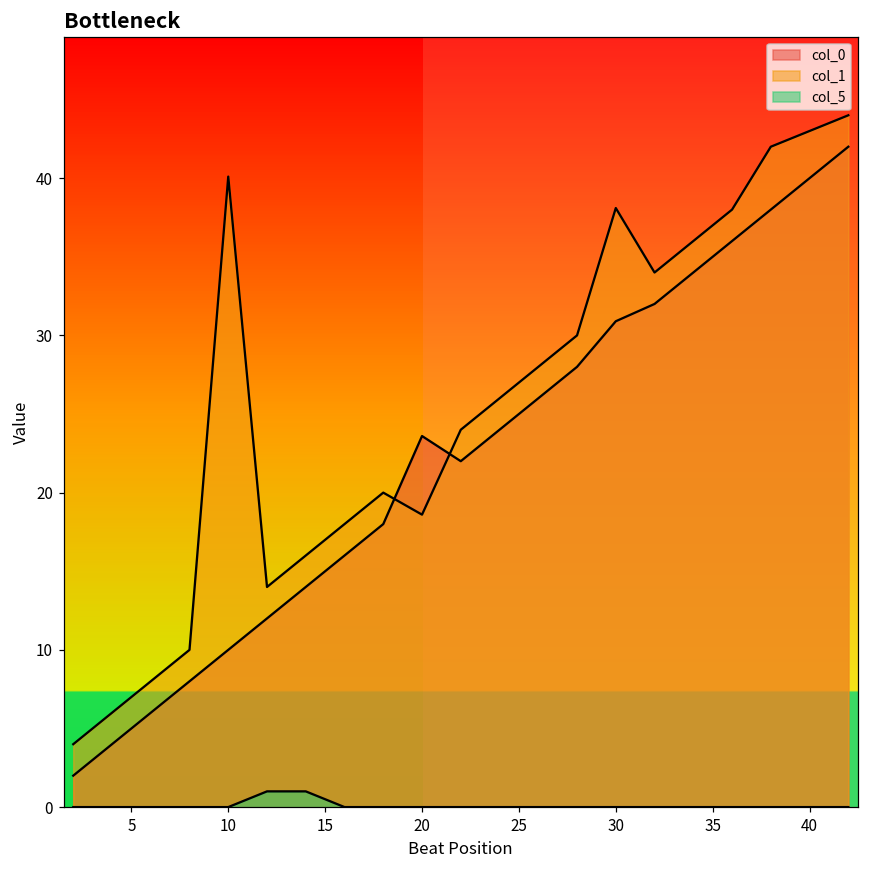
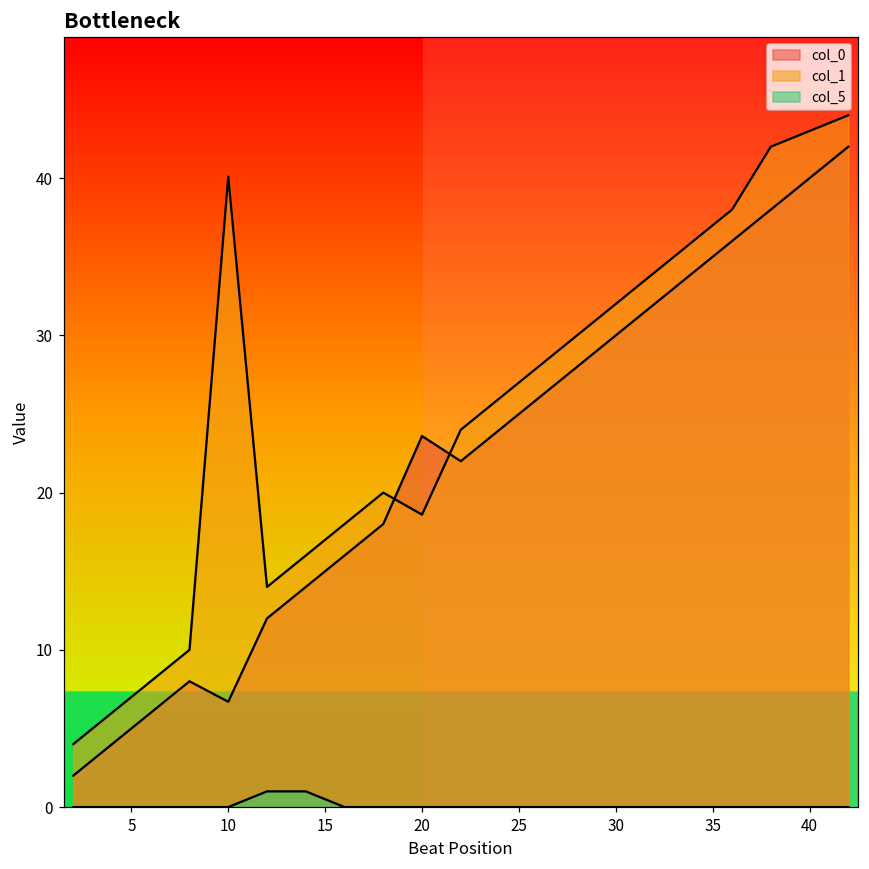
col_0, 10: 10.0 -> 6.7
col_0, 30: 30.9 -> 30.0
col_1, 30: 38.1 -> 32.0
